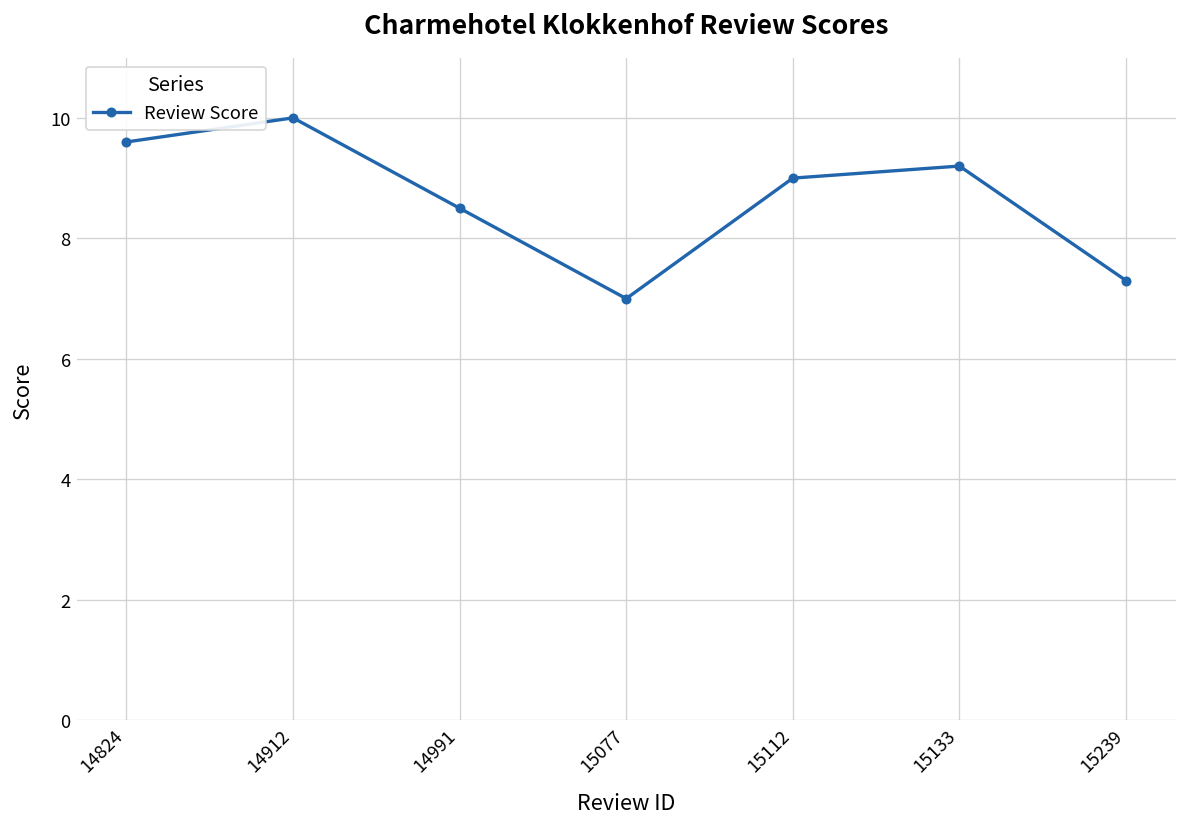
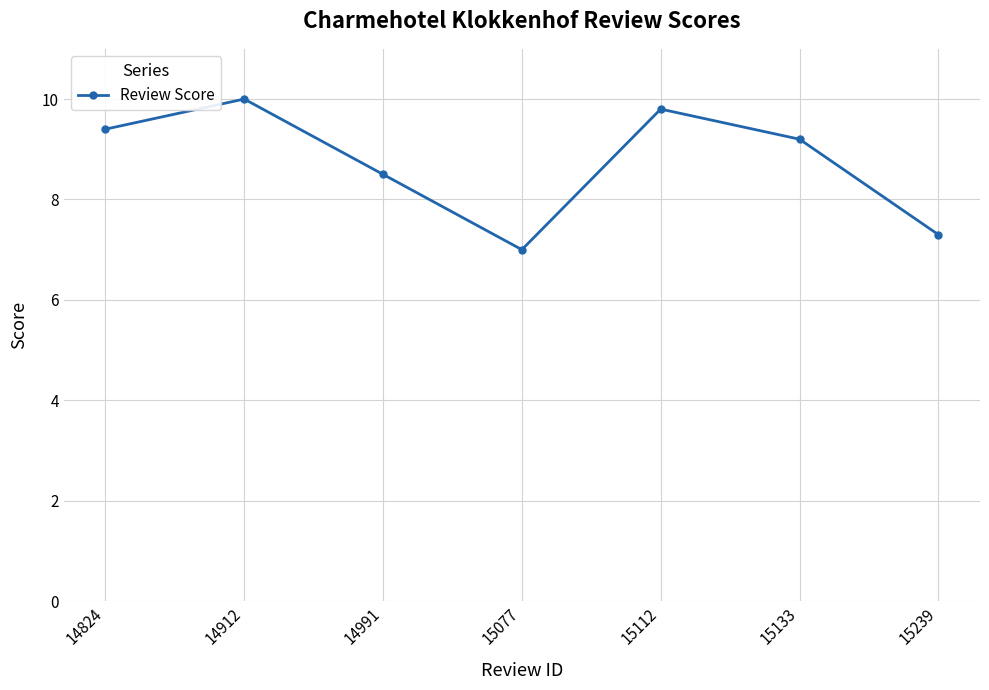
14824: 9.6 -> 9.4
15112: 9.0 -> 9.8
